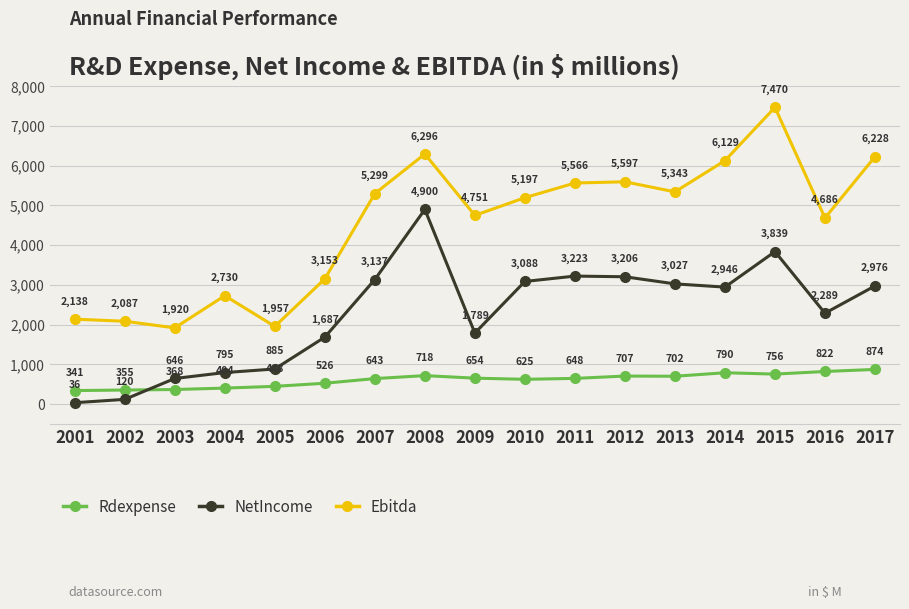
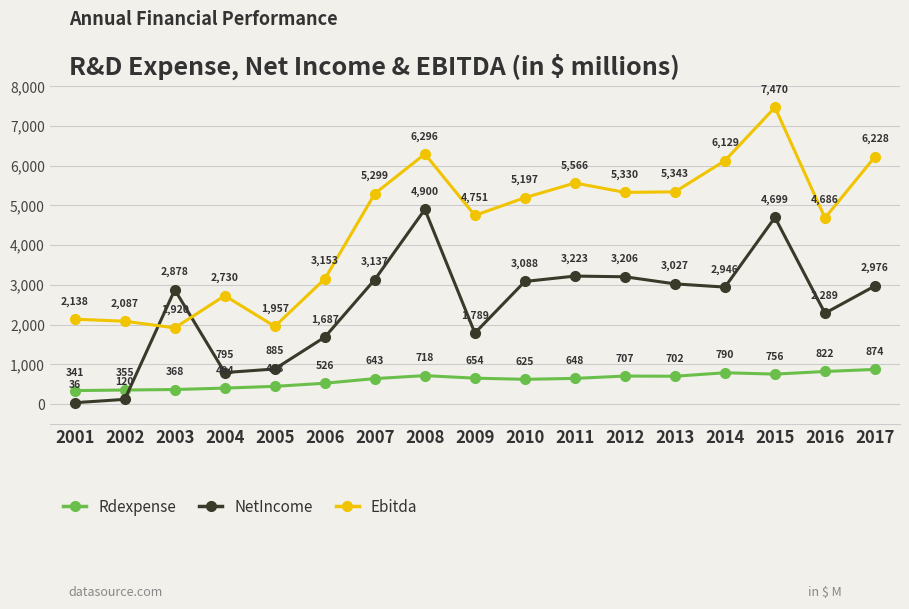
NetIncome, 2003: 646 -> 2,878
Ebitda, 2012: 5,597 -> 5,330
NetIncome, 2015: 3,839 -> 4,699
